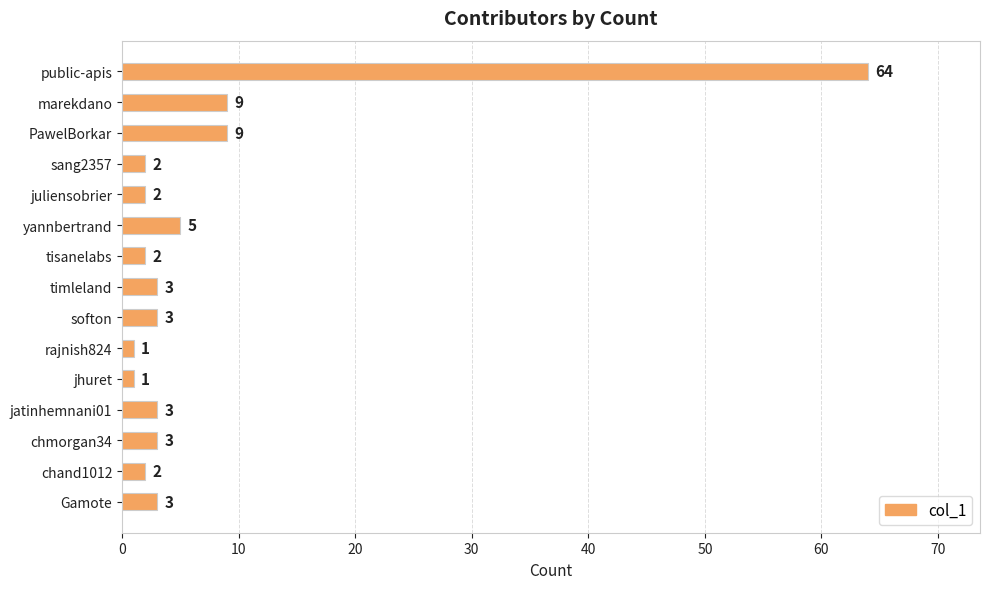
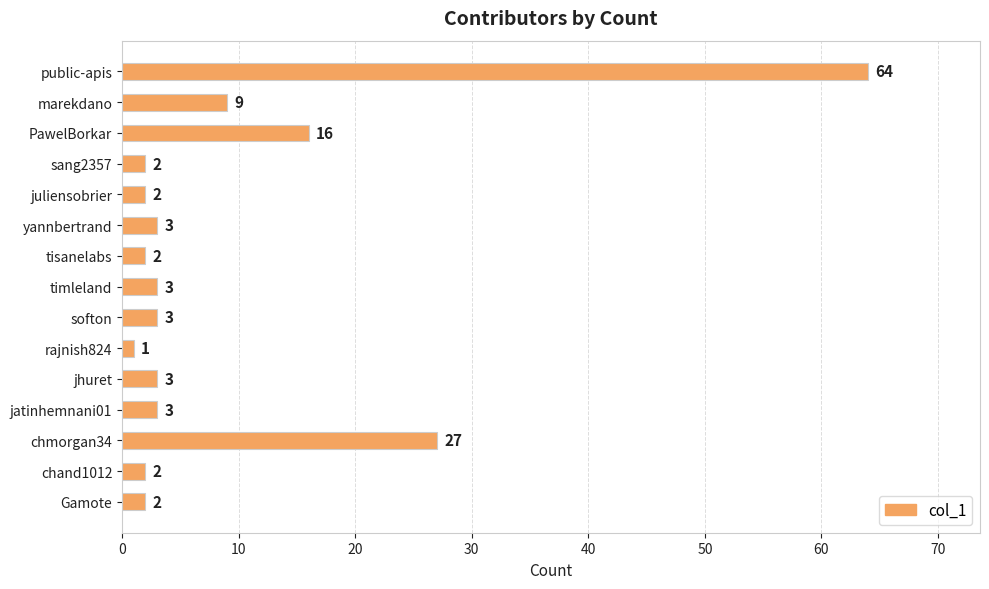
PawelBorkar: 9 -> 16
yannbertrand: 5 -> 3
jhuret: 1 -> 3
chmorgan34: 3 -> 27
Gamote: 3 -> 2
